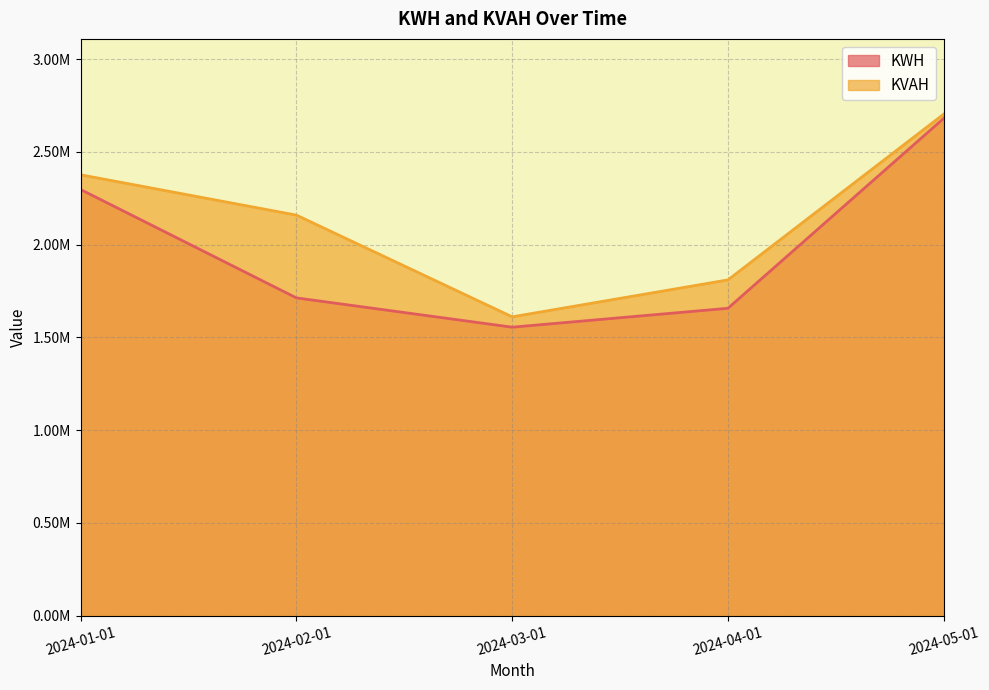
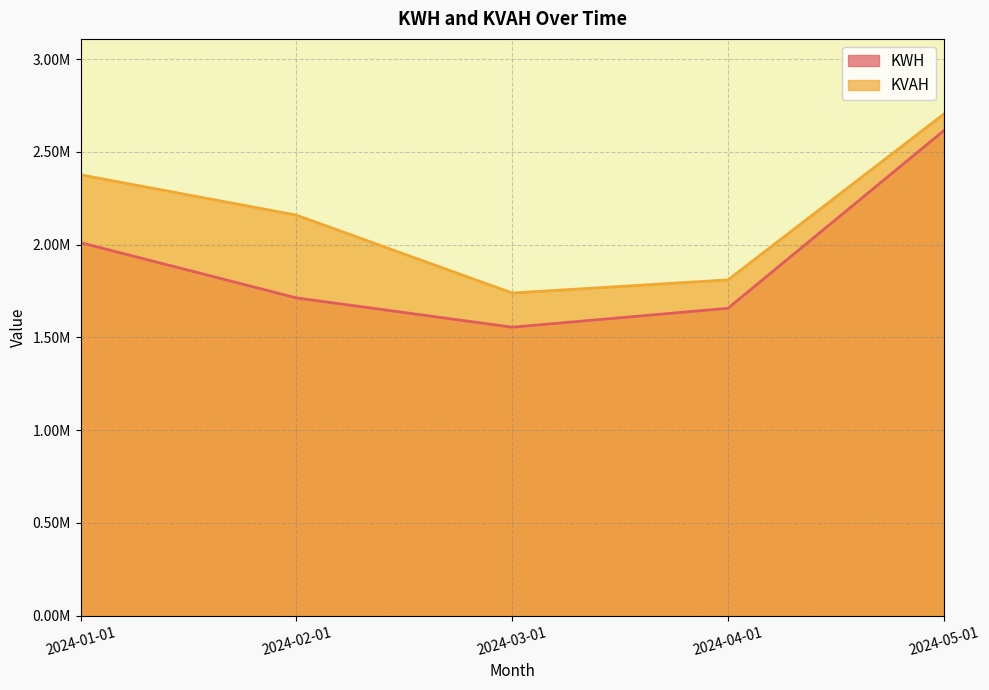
KWH, 2024-01-01: 2300000 -> 2010000
KVAH, 2024-03-01: 1610000 -> 1740000
KWH, 2024-05-01: 2680000 -> 2610000
